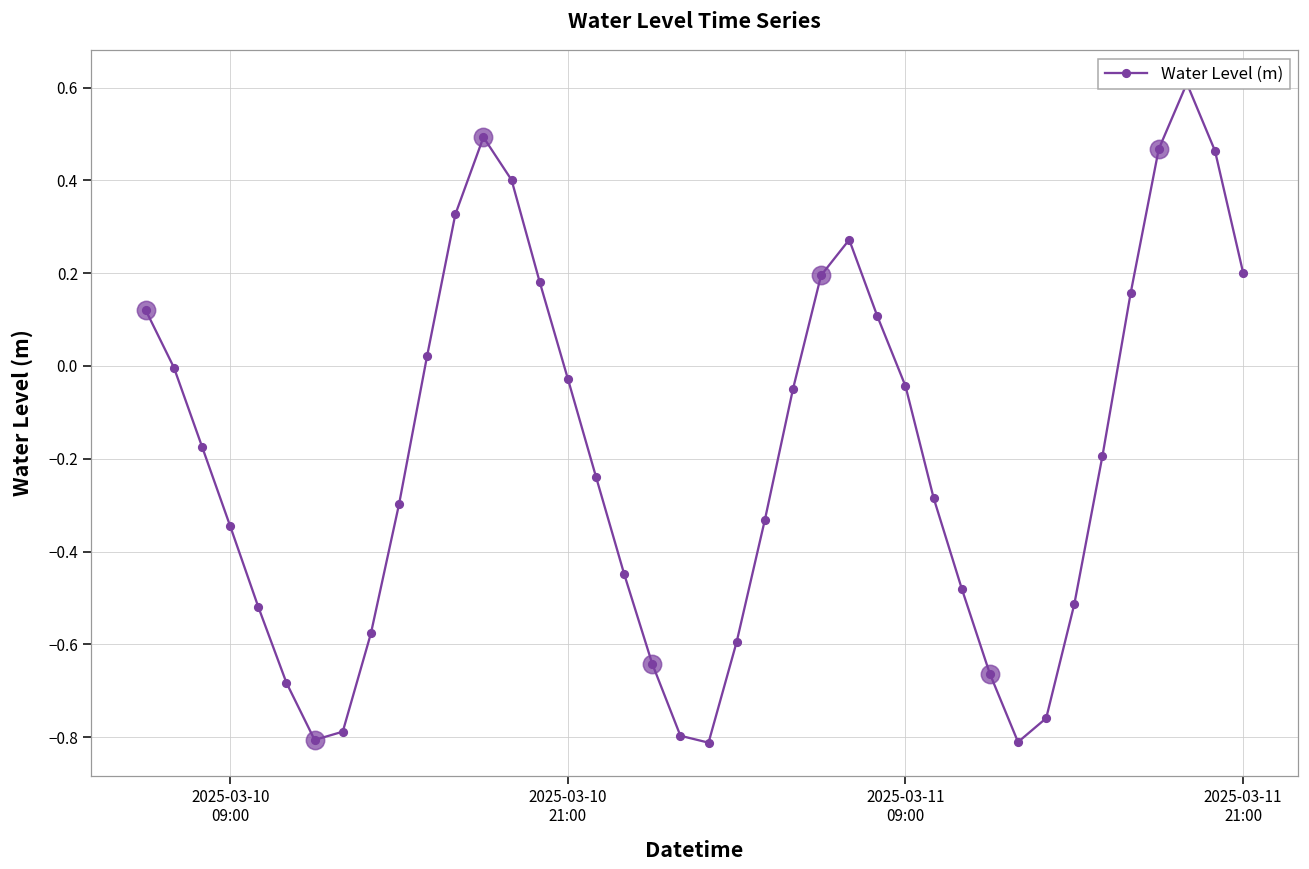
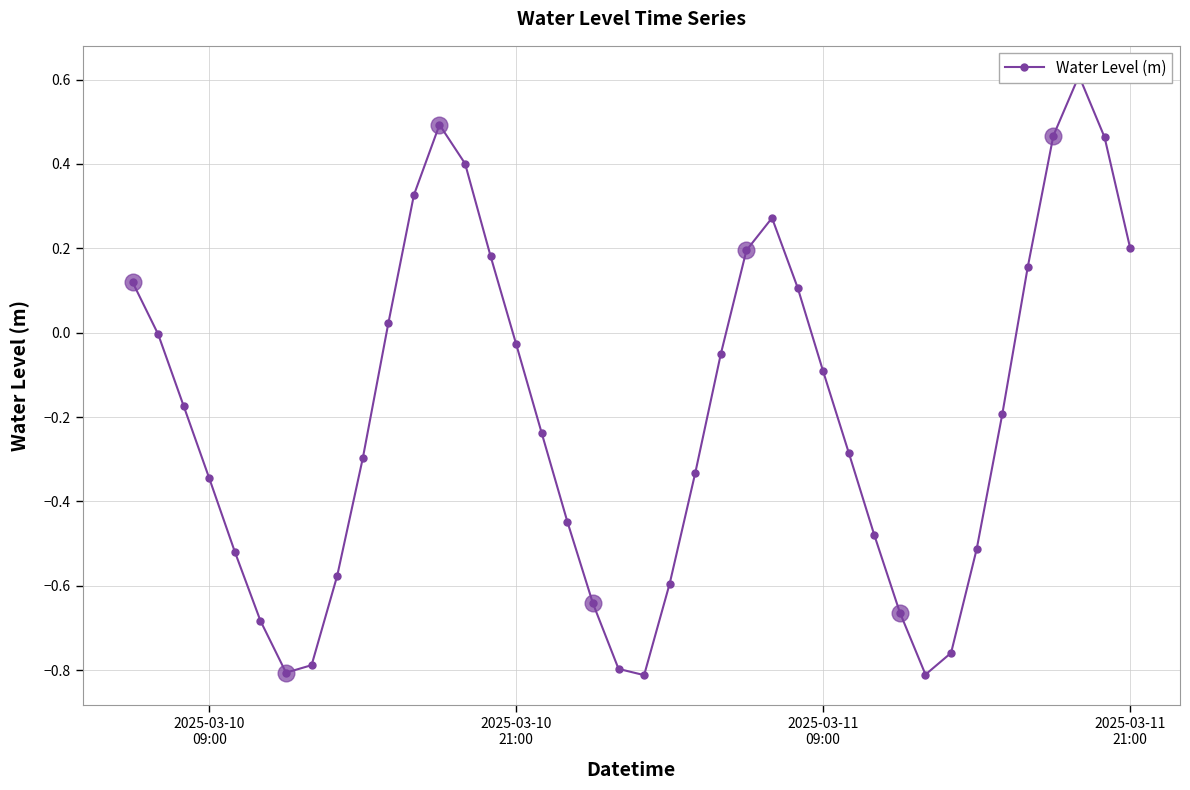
Water Level (m), 2025-03-11 09:00: -0.04 -> -0.09
